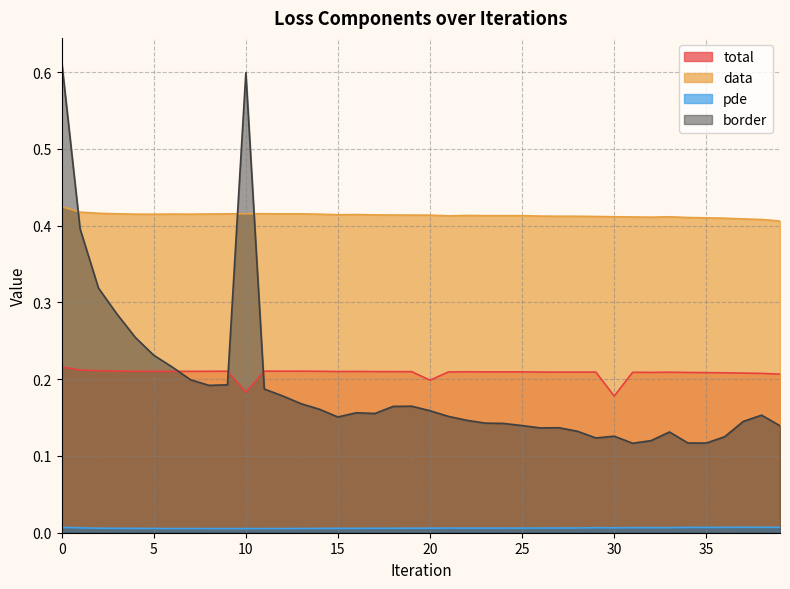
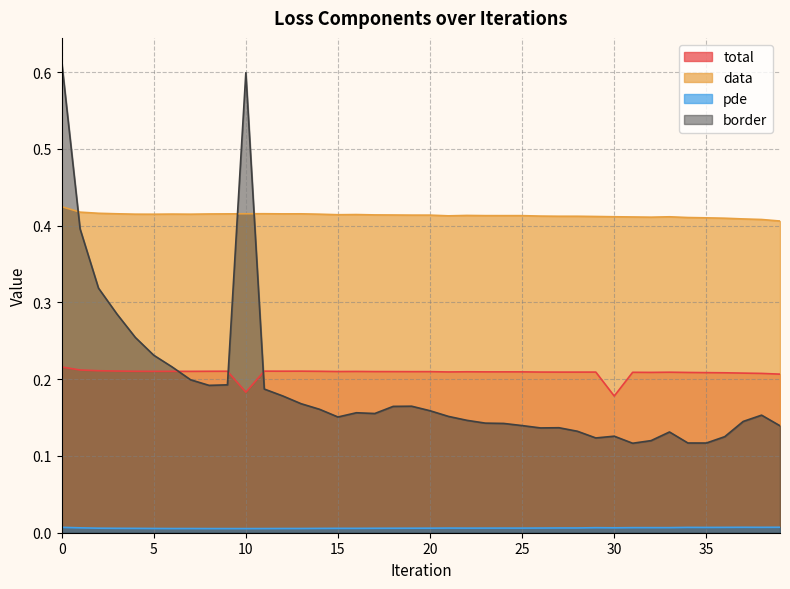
total, 20: 0.20 -> 0.21
